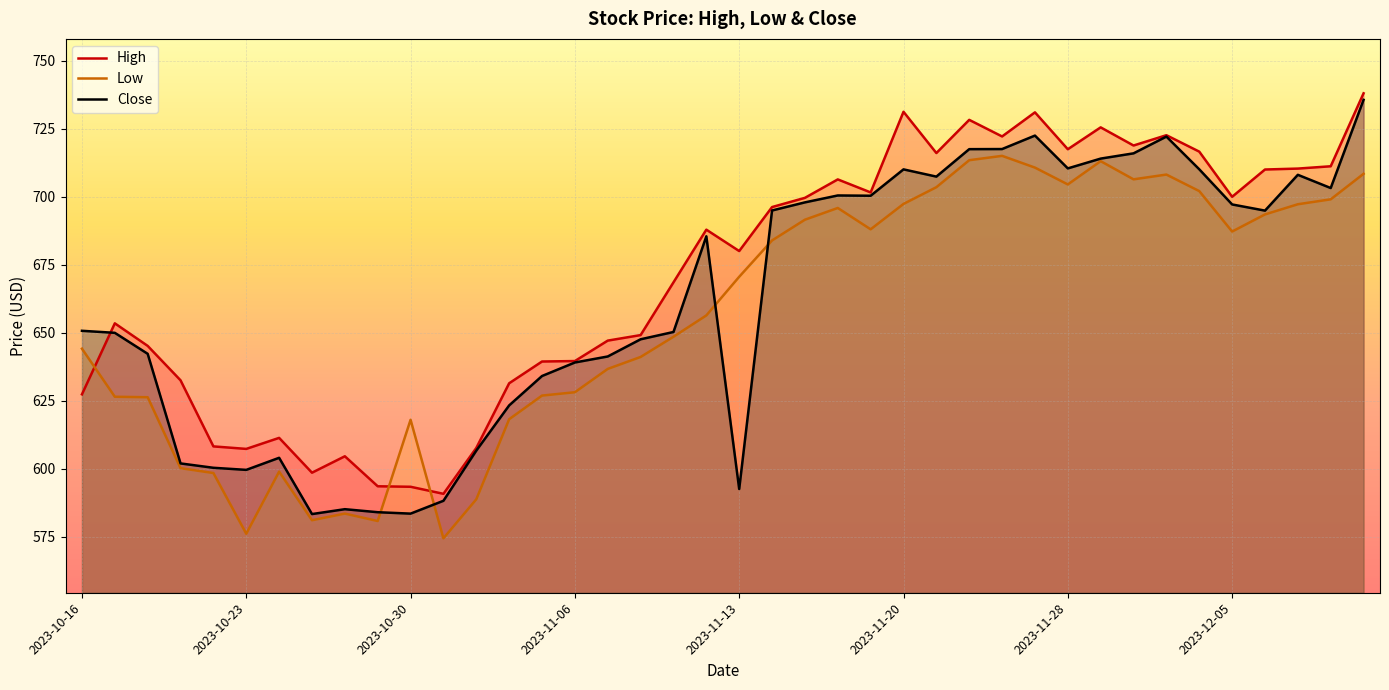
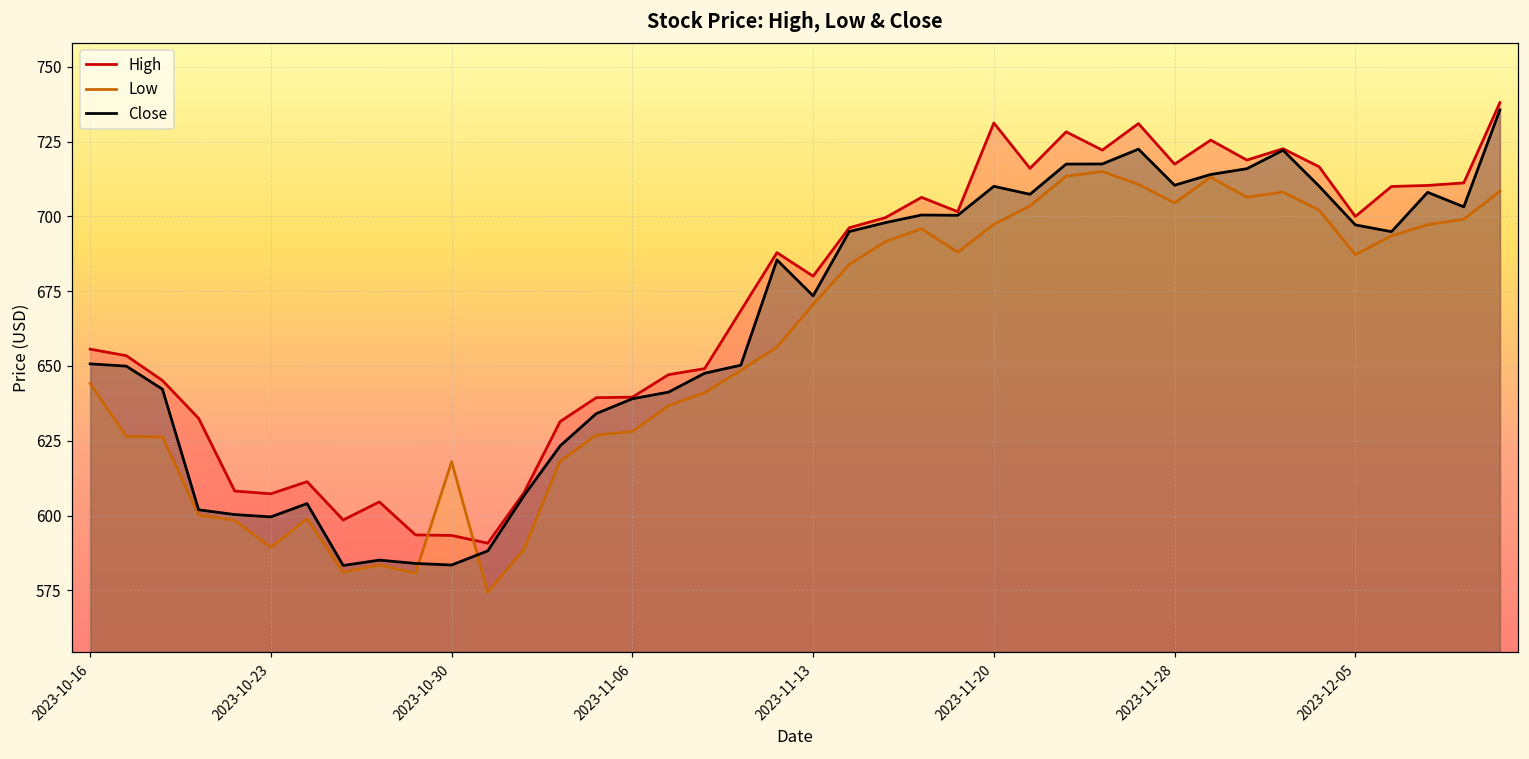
High, 2023-10-16: 627 -> 656
Low, 2023-10-23: 576 -> 589
Close, 2023-11-13: 593 -> 673
